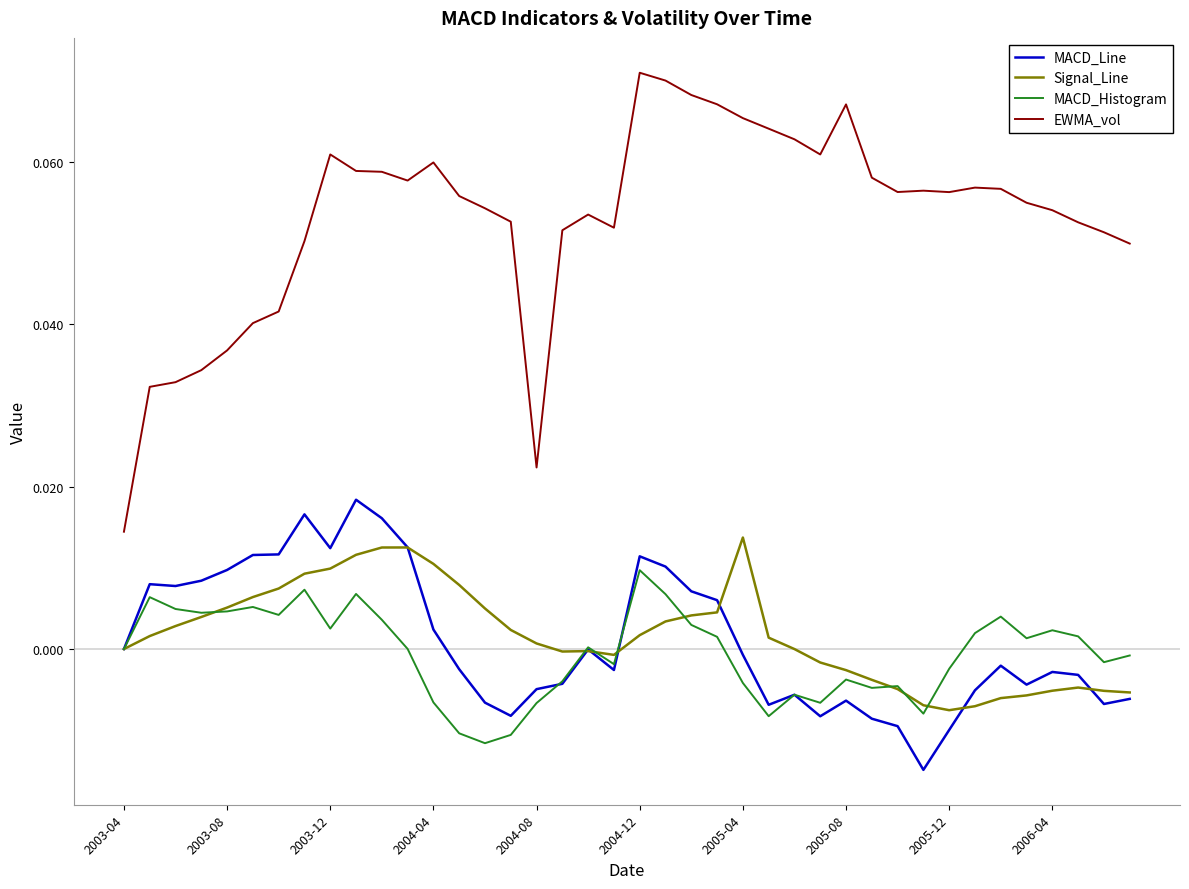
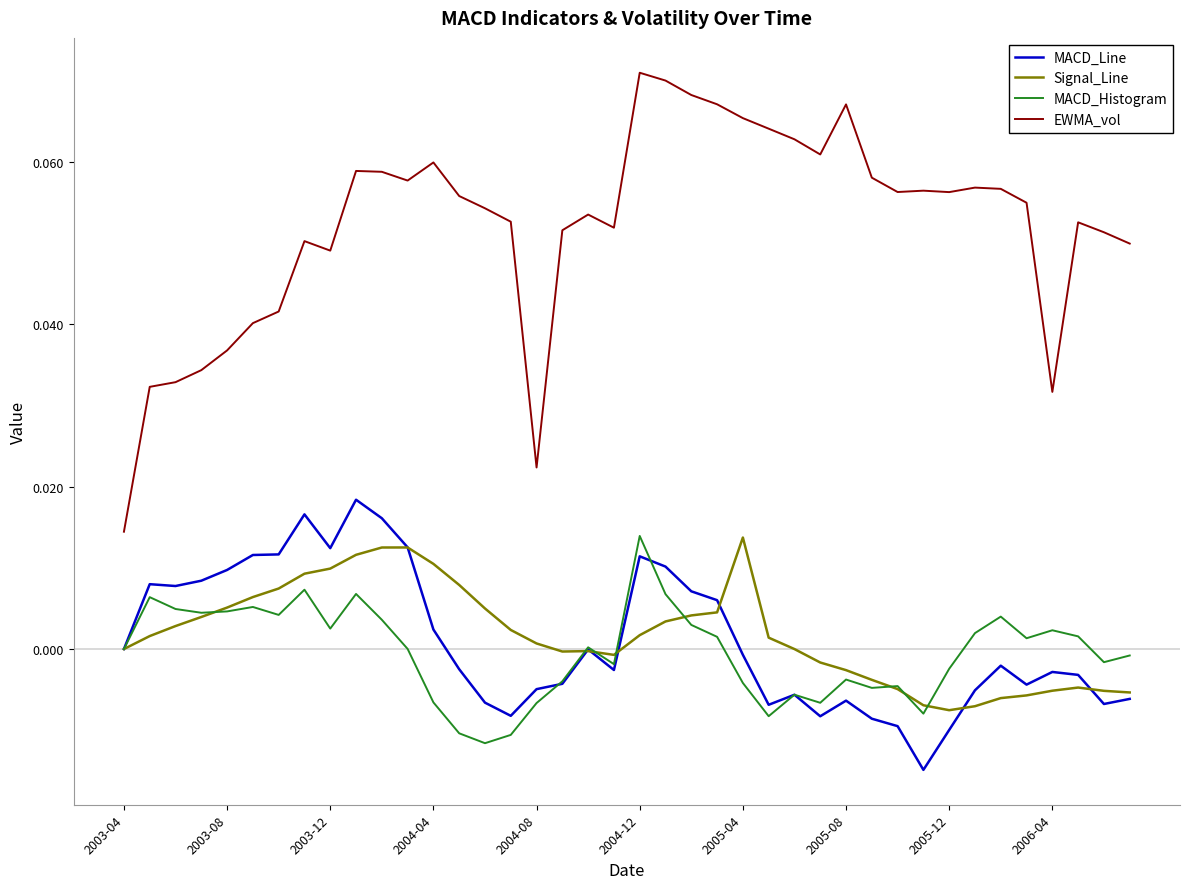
EWMA_vol, 2003-12: 0.061 -> 0.049
MACD_Histogram, 2004-12: 0.010 -> 0.014
EWMA_vol, 2006-04: 0.054 -> 0.032
